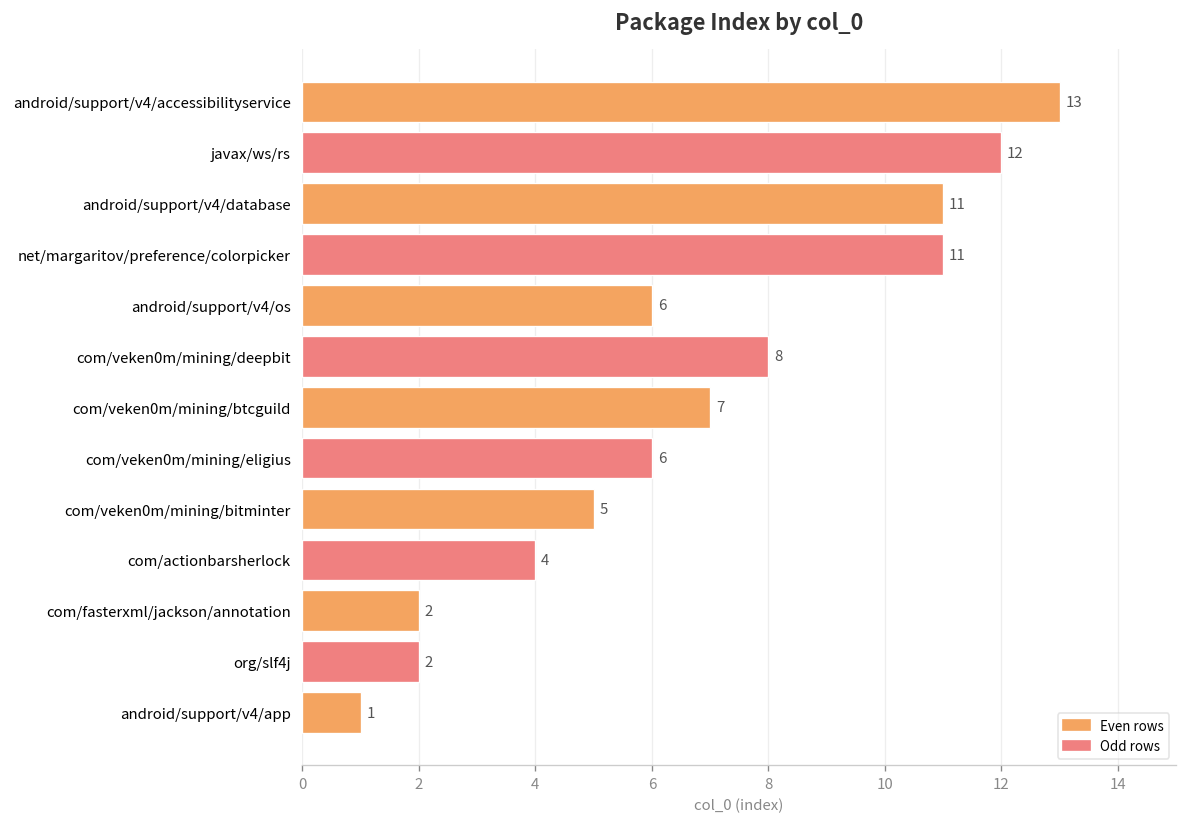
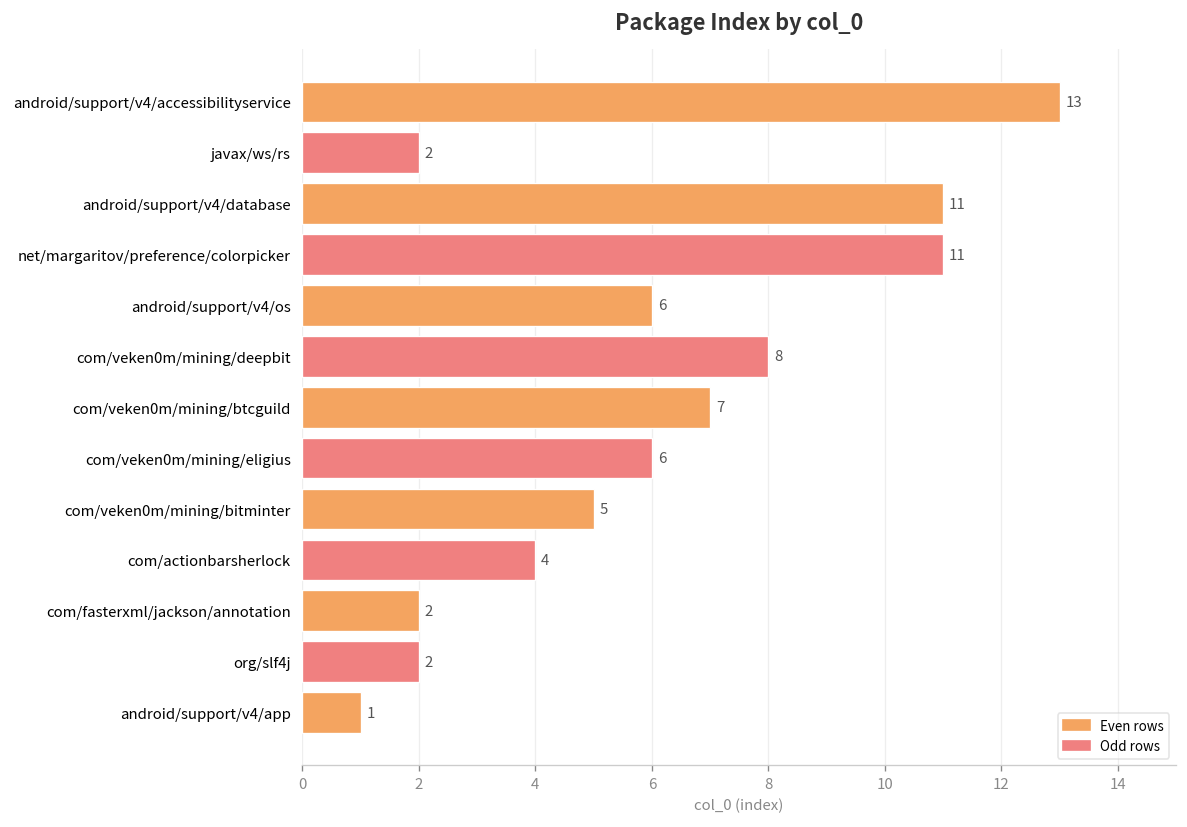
javax/ws/rs: 12 -> 2
